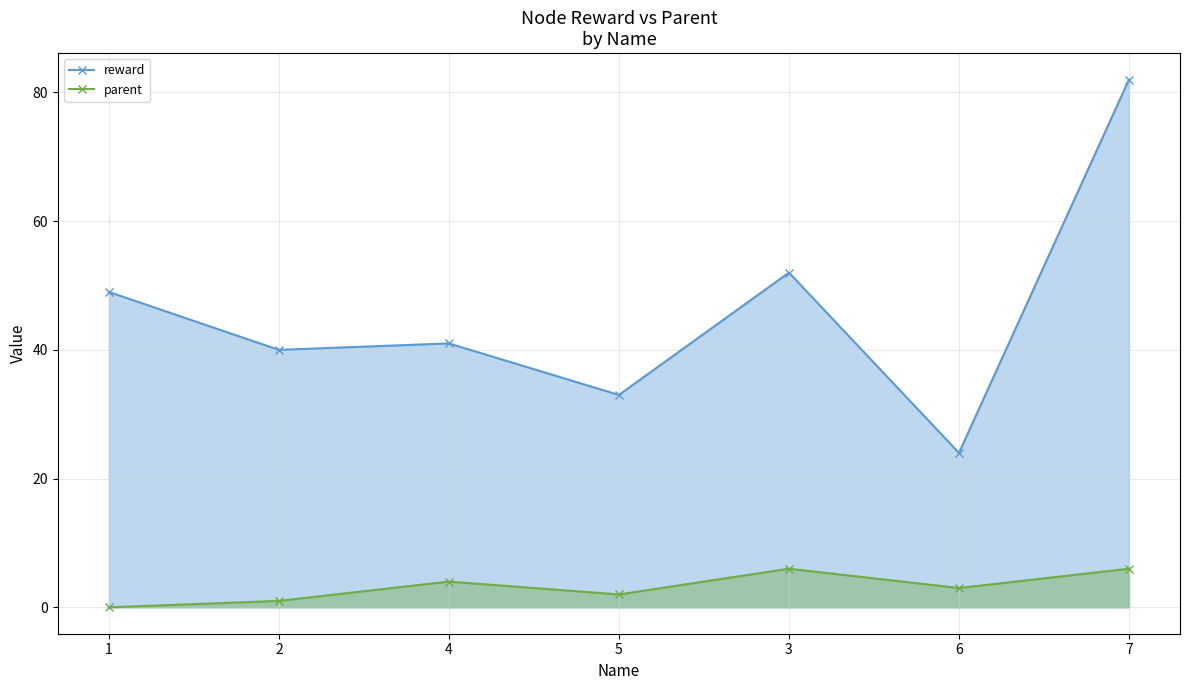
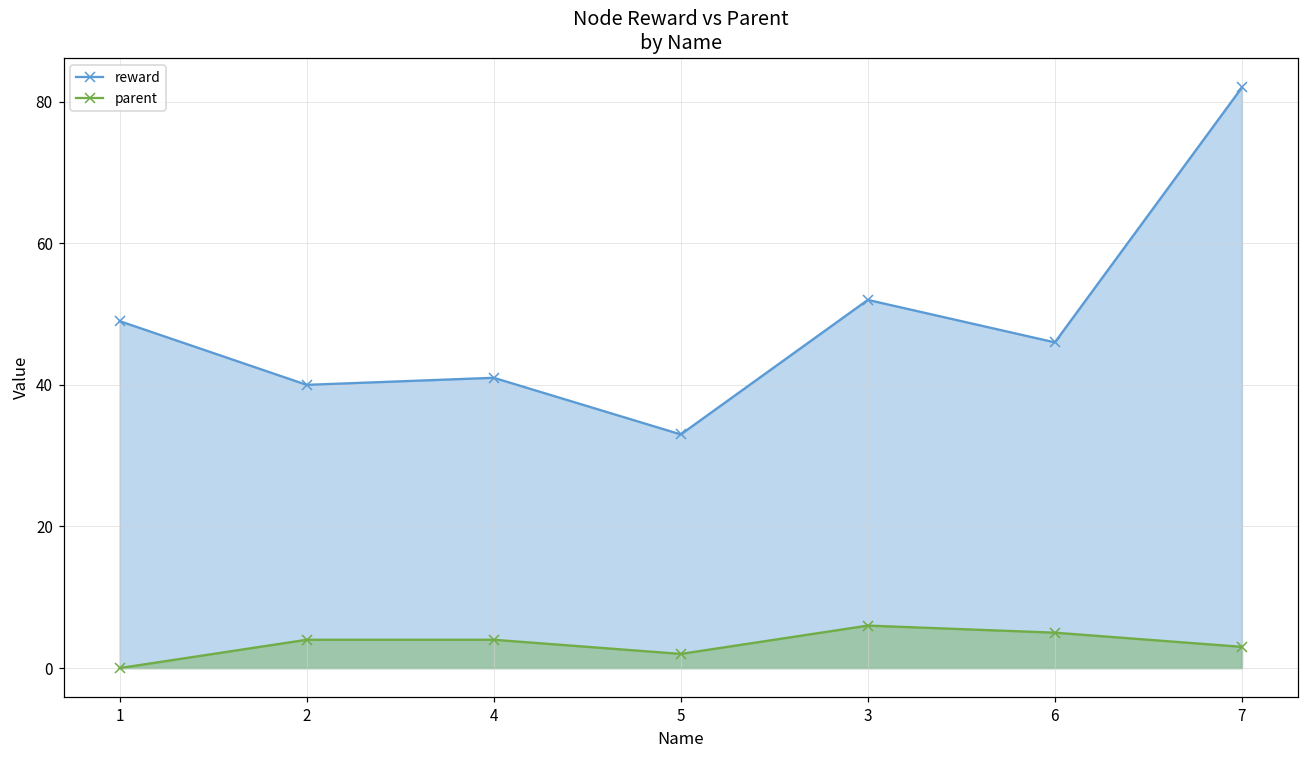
parent, 2: 1 -> 4
reward, 6: 24 -> 46
parent, 6: 3 -> 5
parent, 7: 6 -> 3
